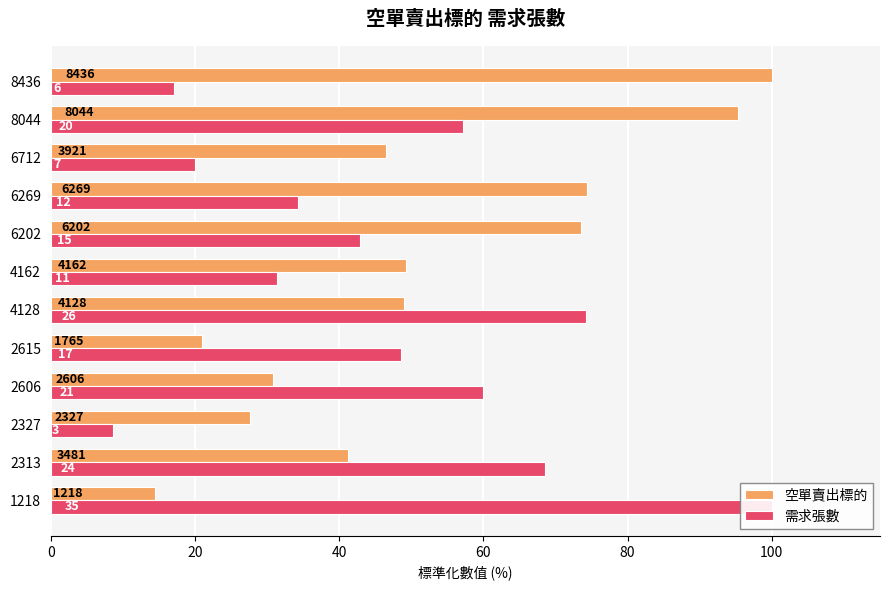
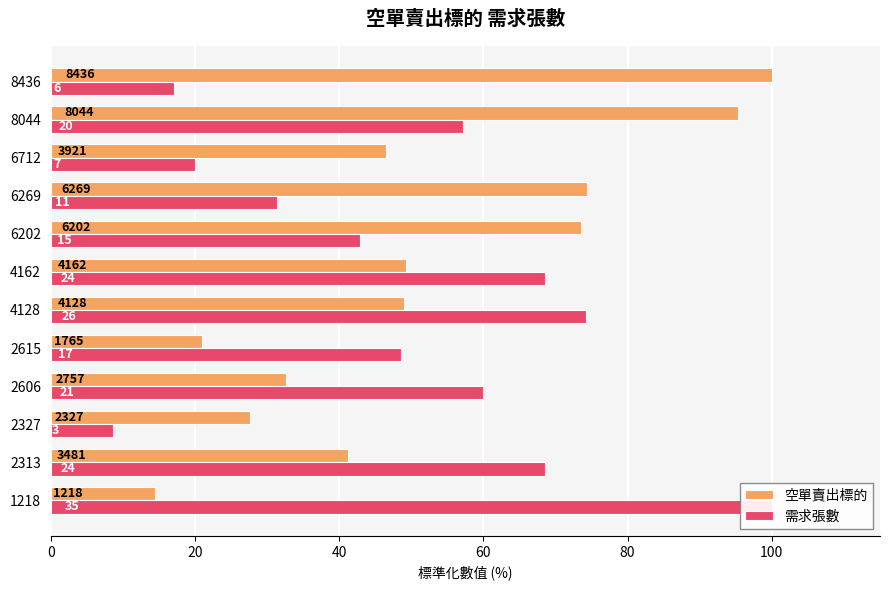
需求張數, 6269: 12 -> 11
需求張數, 4162: 11 -> 24
空單賣出標的, 2606: 2606 -> 2757
